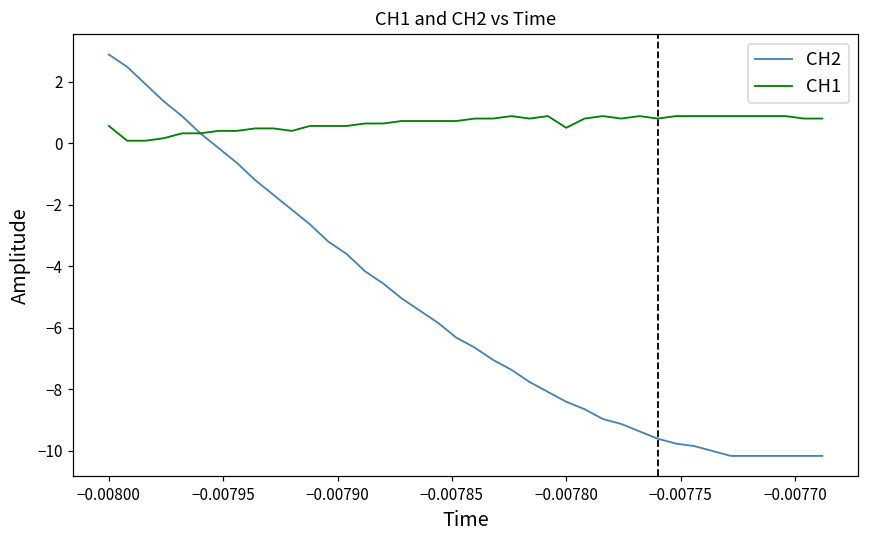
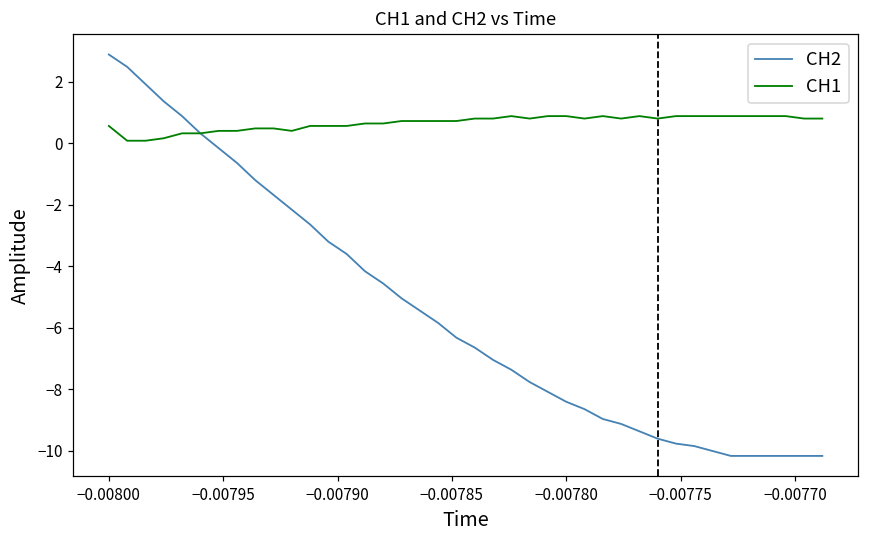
CH1, −0.00780: 0.5 -> 0.9
